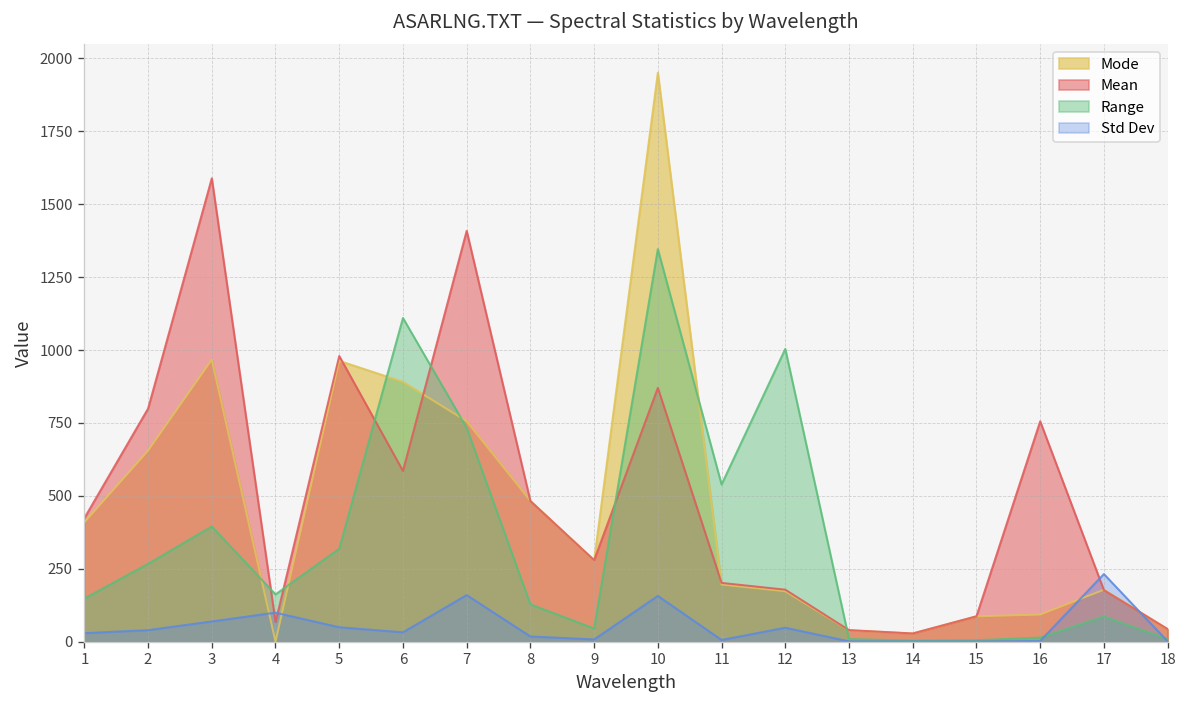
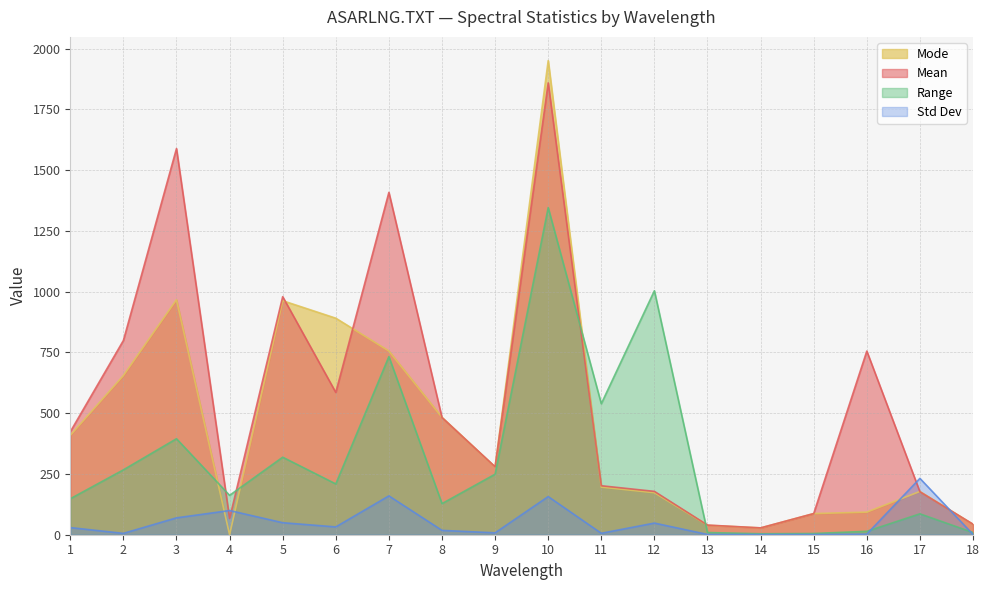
Std Dev, 2: 40 -> 10
Range, 6: 1110 -> 210
Range, 9: 50 -> 250
Mean, 10: 870 -> 1860
